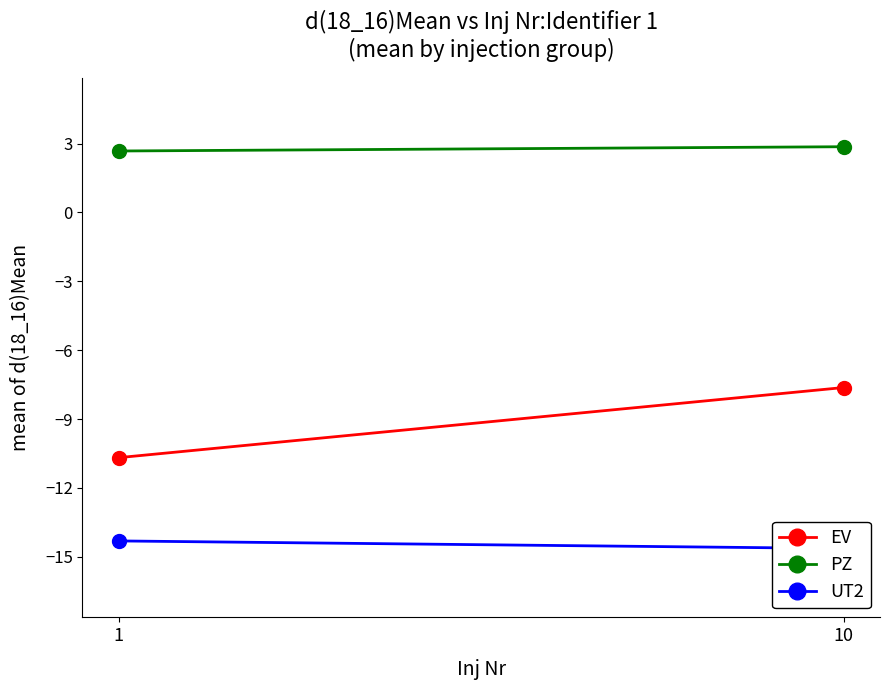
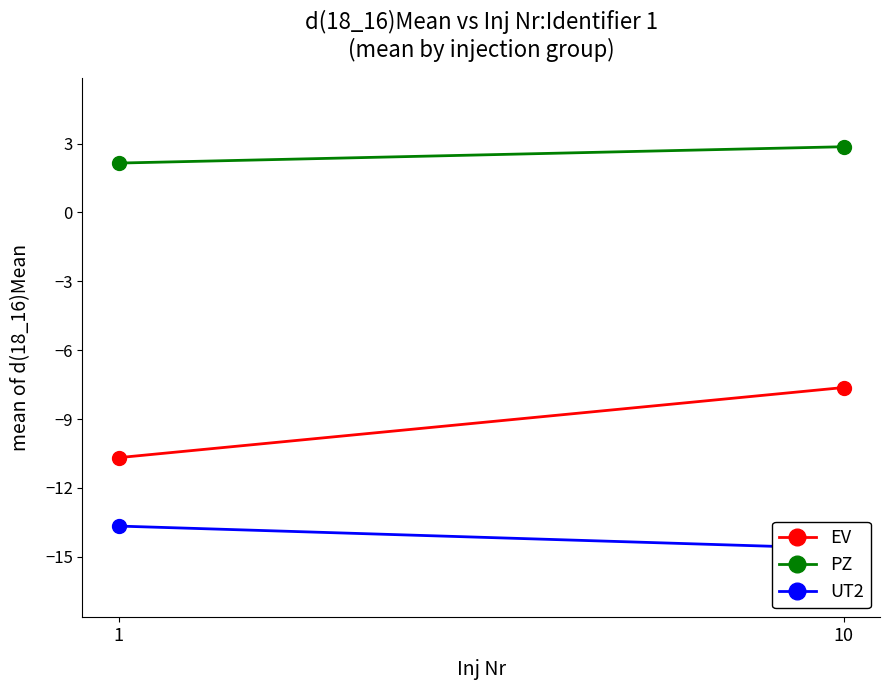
PZ, 1: 2.7 -> 2.1
UT2, 1: -14.3 -> -13.7
